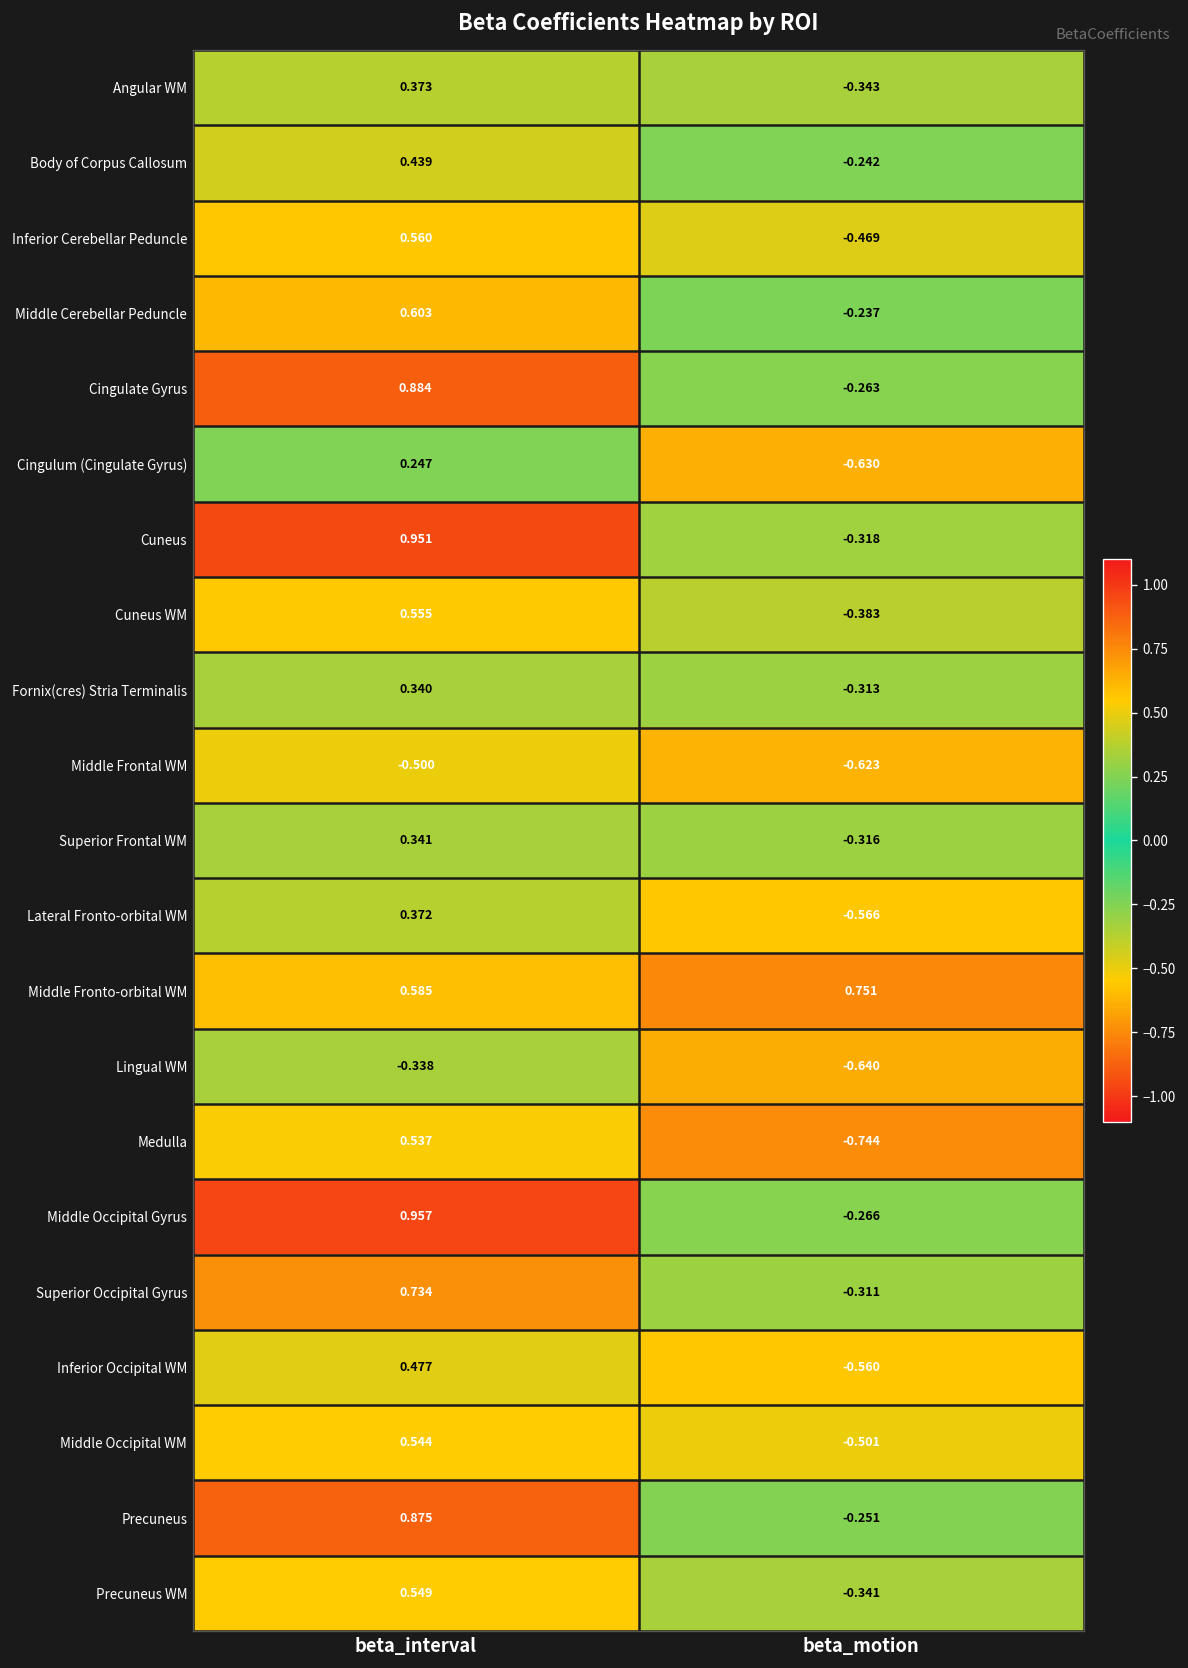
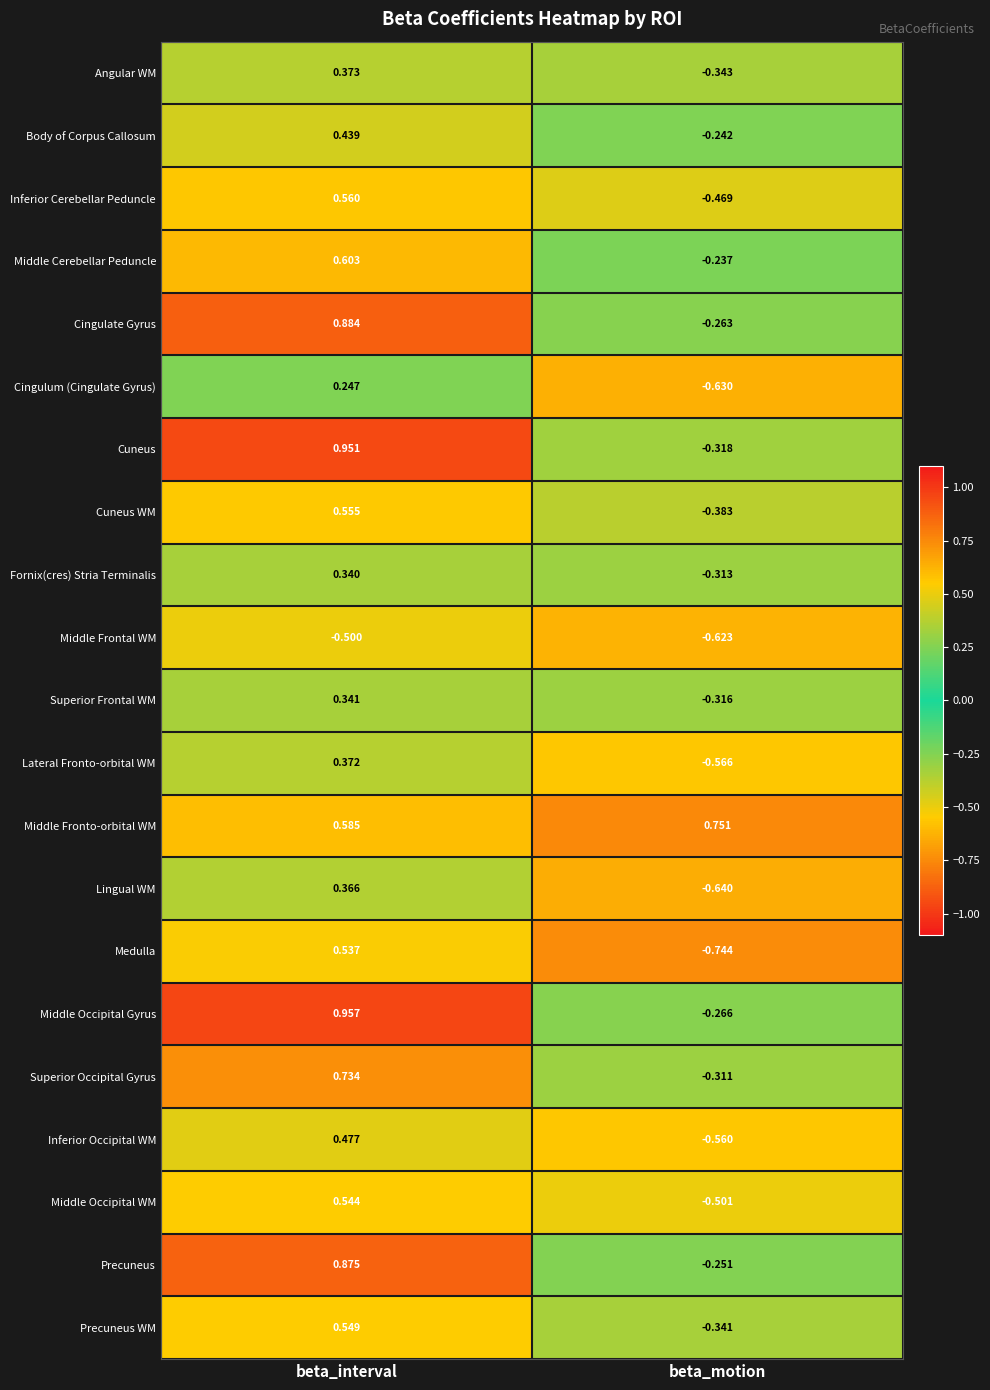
Lingual WM, beta_interval: -0.338 -> 0.366
